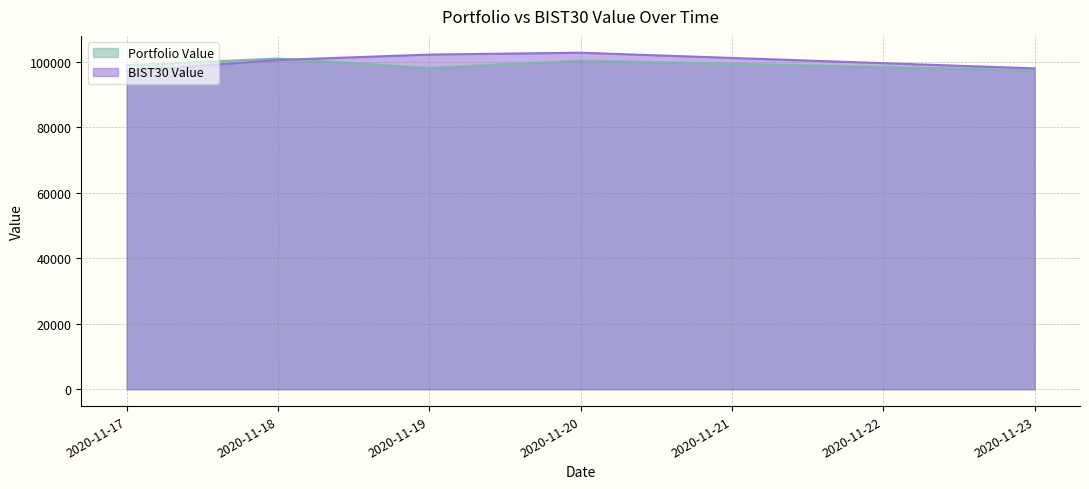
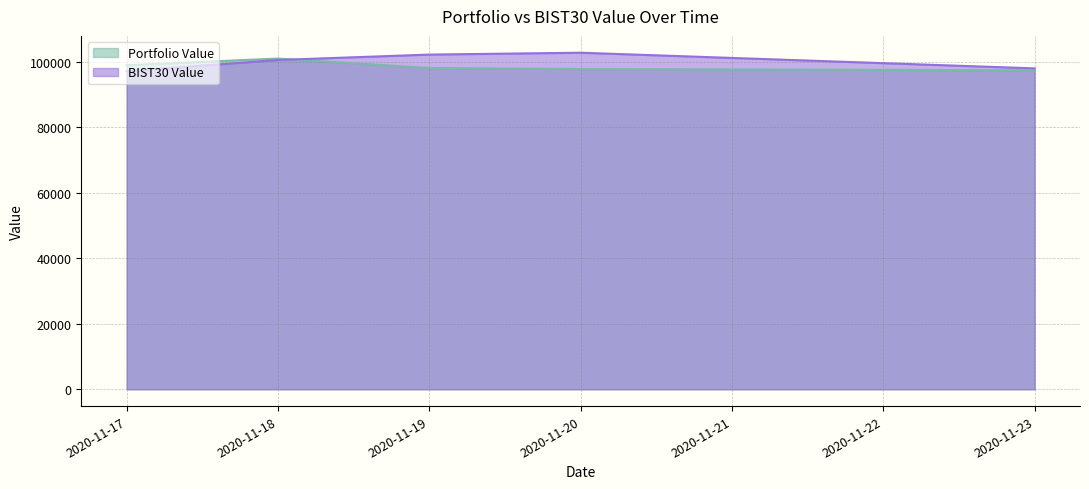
Portfolio Value, 2020-11-20: 100000 -> 98000
